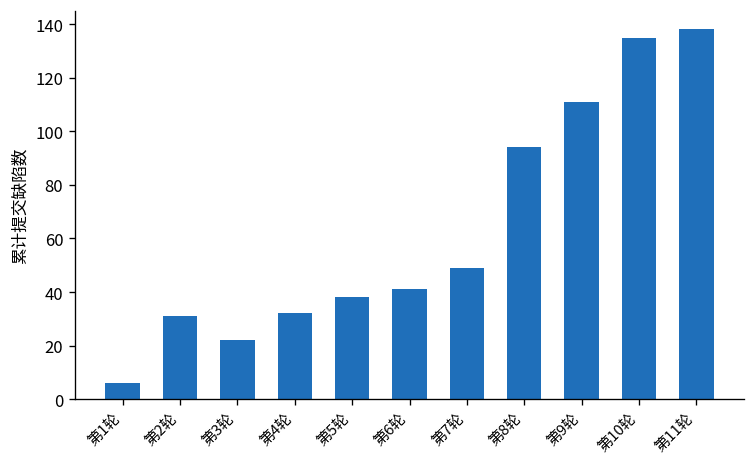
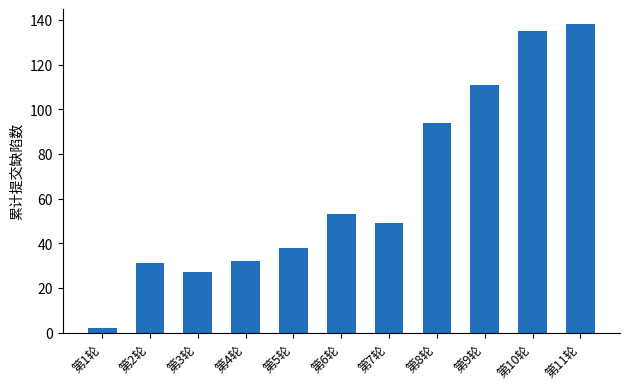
第1轮: 6 -> 2
第3轮: 22 -> 27
第6轮: 41 -> 53
